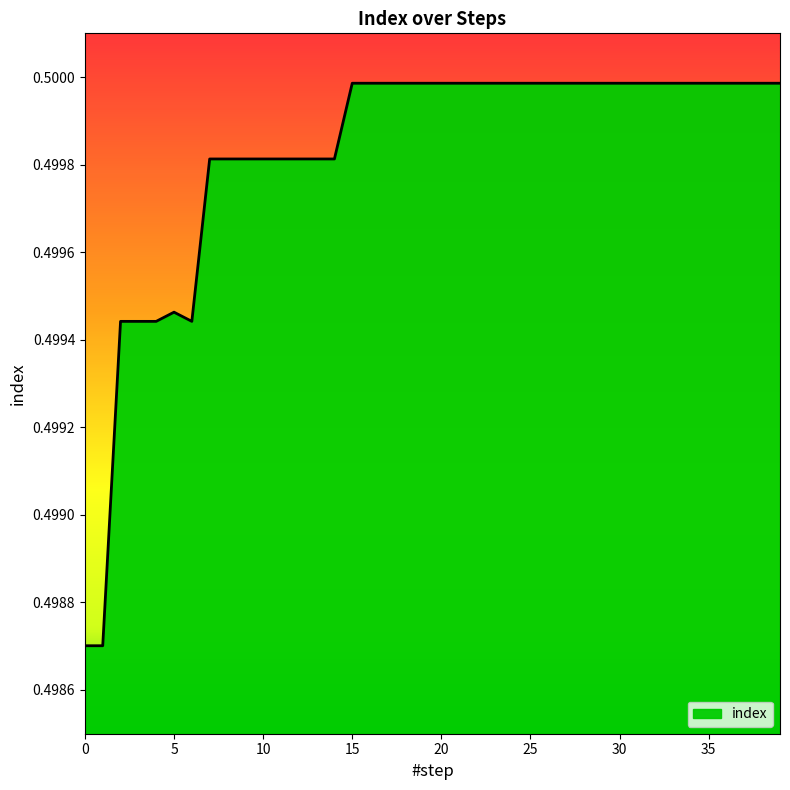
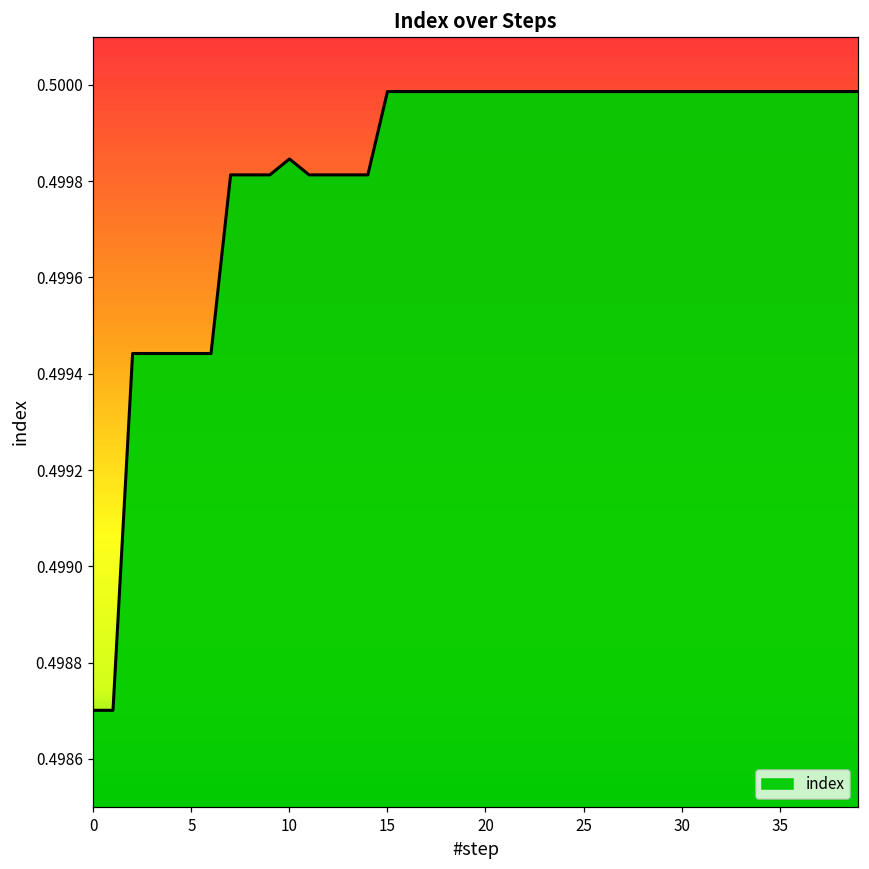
5: 0.49946 -> 0.49944
10: 0.49981 -> 0.49985
